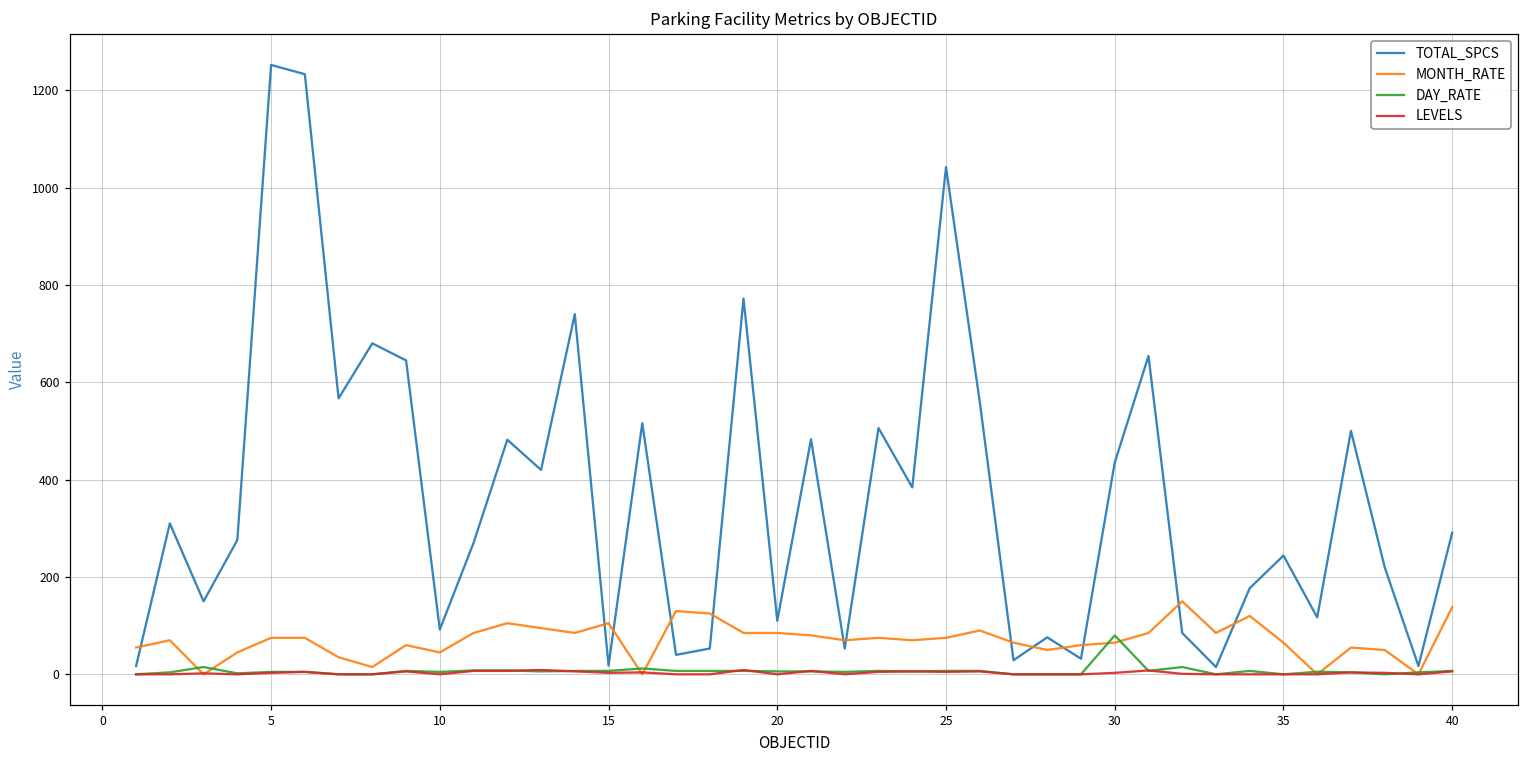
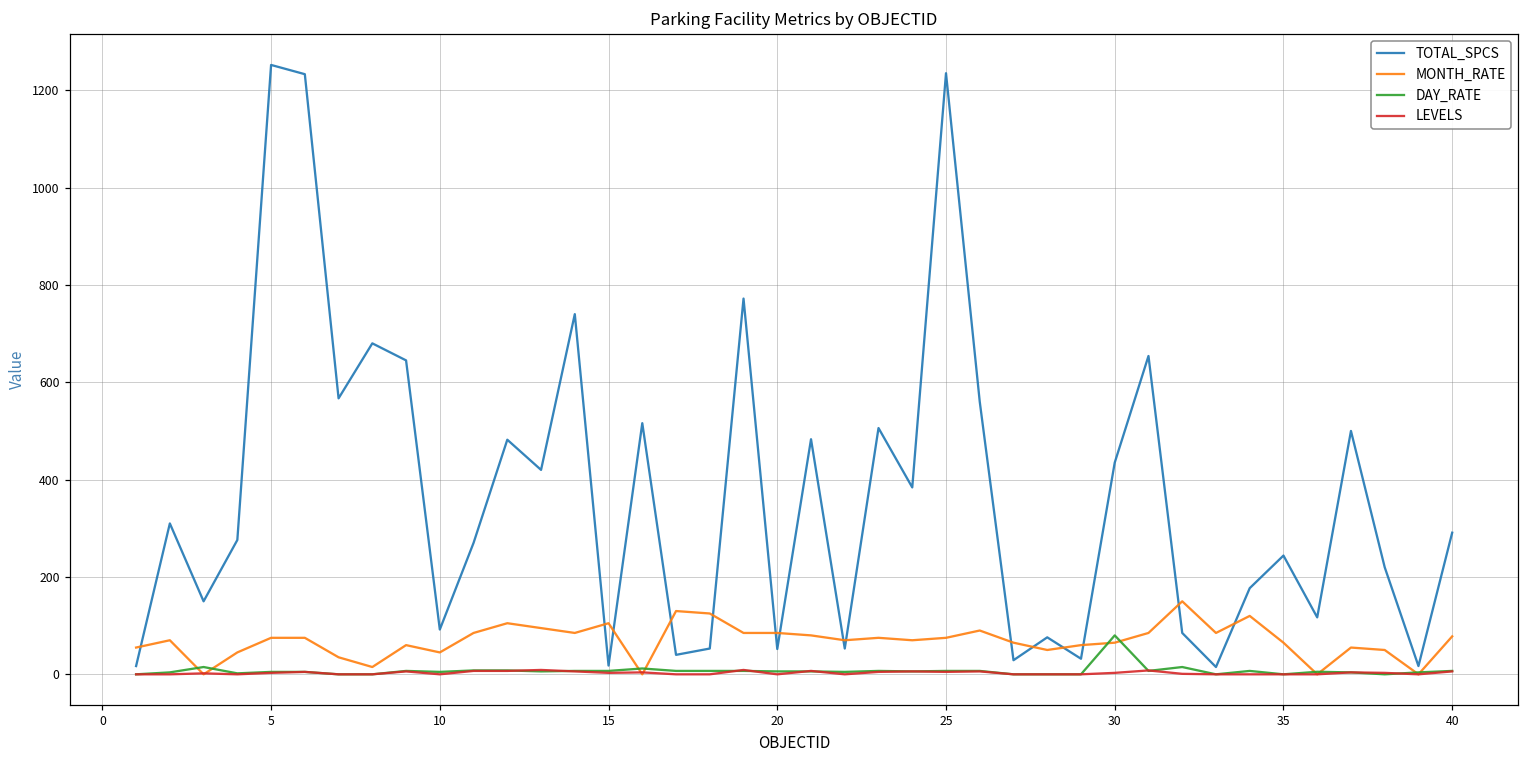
TOTAL_SPCS, 20: 110 -> 50
TOTAL_SPCS, 25: 1040 -> 1240
MONTH_RATE, 40: 140 -> 80
